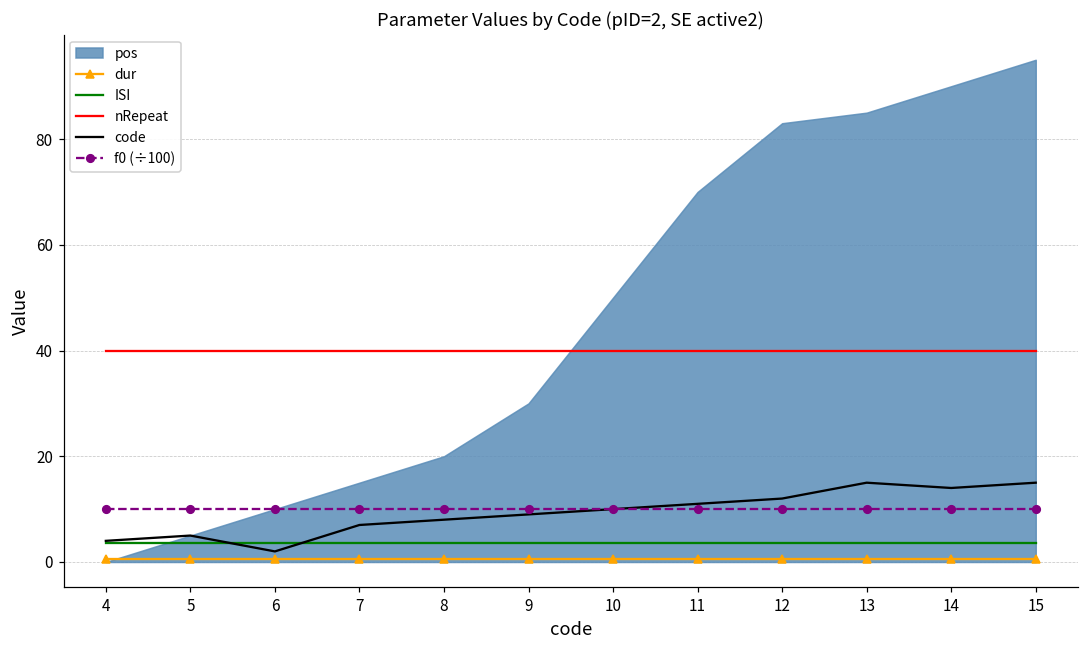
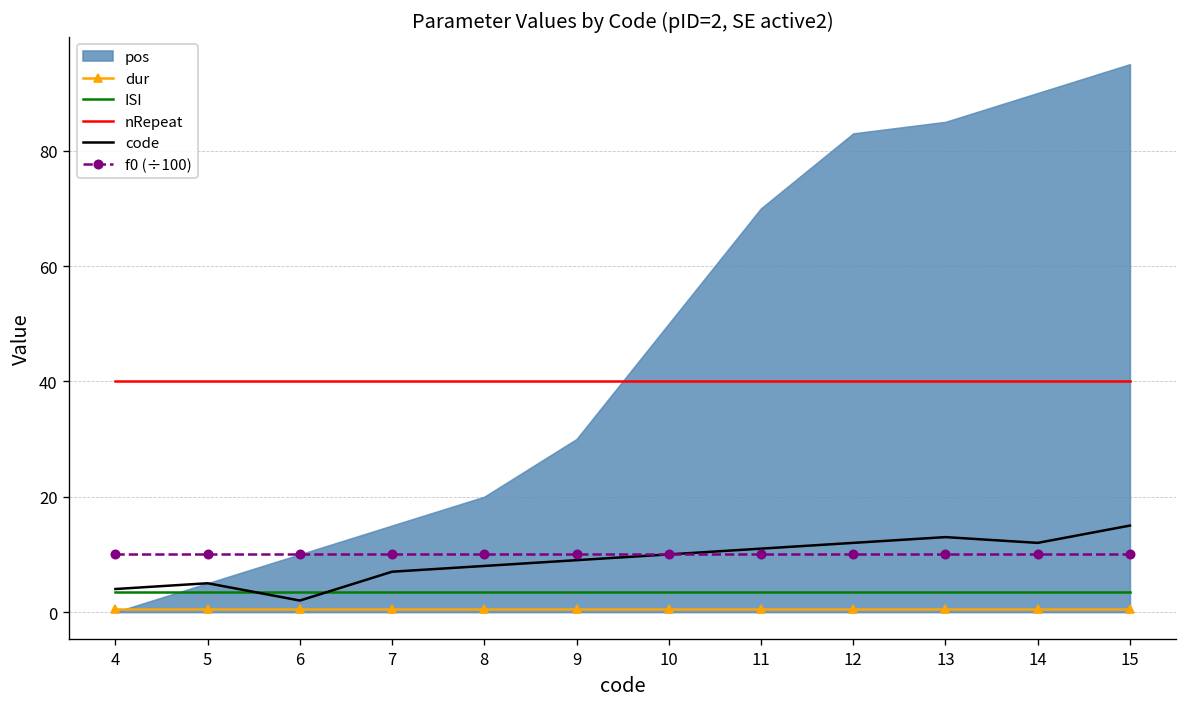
code, 13: 15 -> 13
code, 14: 14 -> 12
